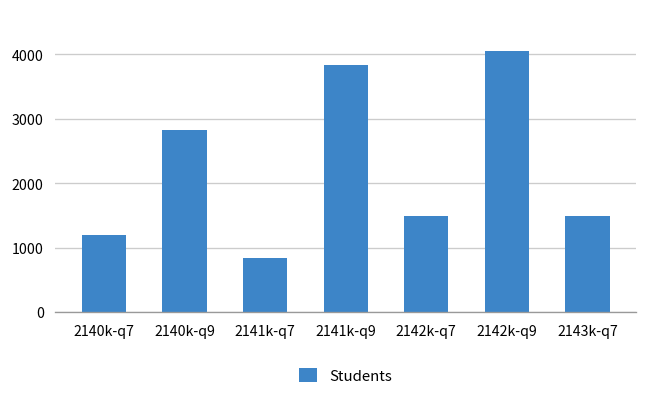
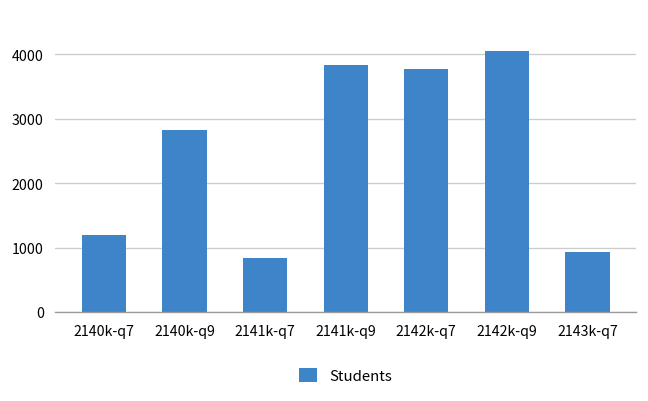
2142k-q7: 1500 -> 3800
2143k-q7: 1500 -> 900
